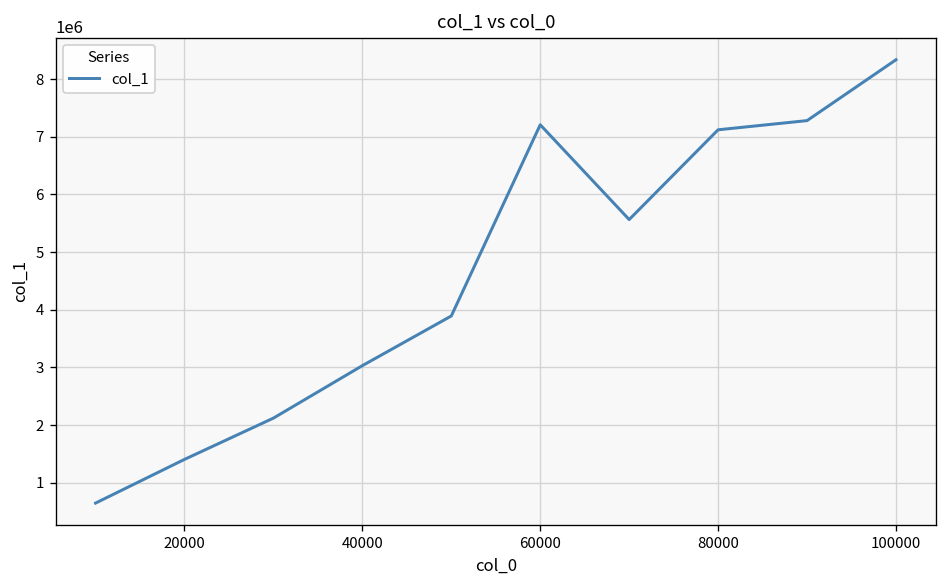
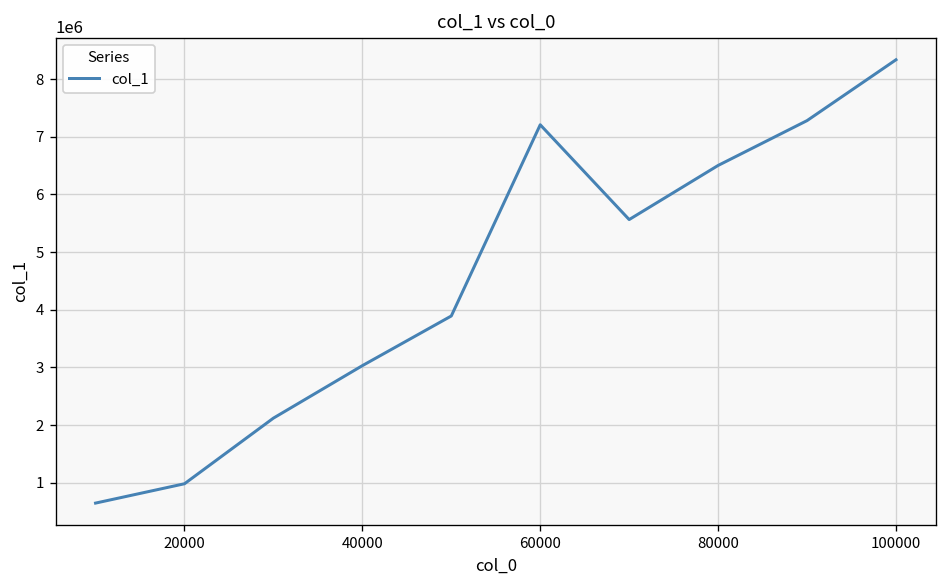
20000: 1400000 -> 1000000
80000: 7100000 -> 6500000
